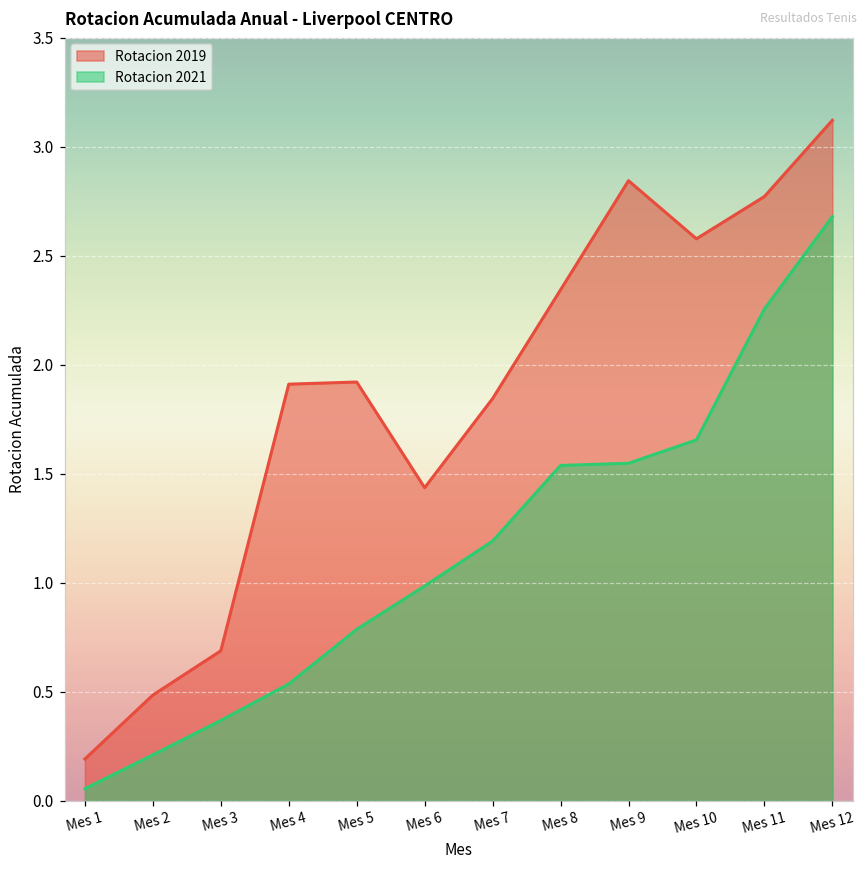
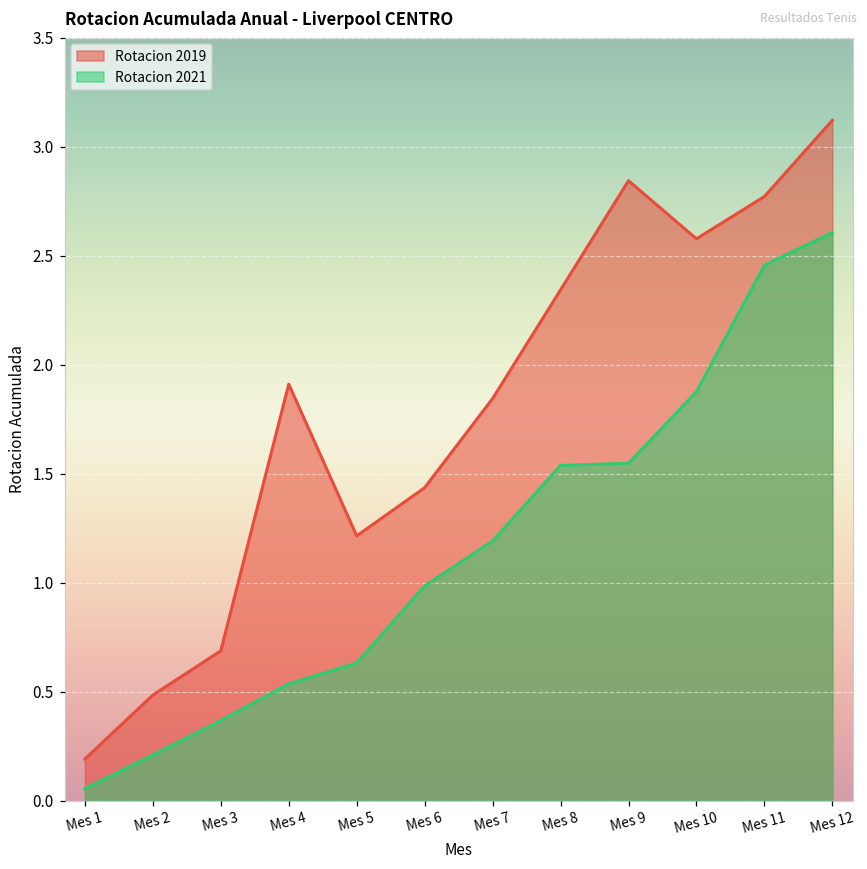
Rotacion 2019, Mes 5: 1.92 -> 1.21
Rotacion 2021, Mes 5: 0.79 -> 0.63
Rotacion 2021, Mes 10: 1.65 -> 1.88
Rotacion 2021, Mes 11: 2.26 -> 2.46
Rotacion 2021, Mes 12: 2.68 -> 2.61
